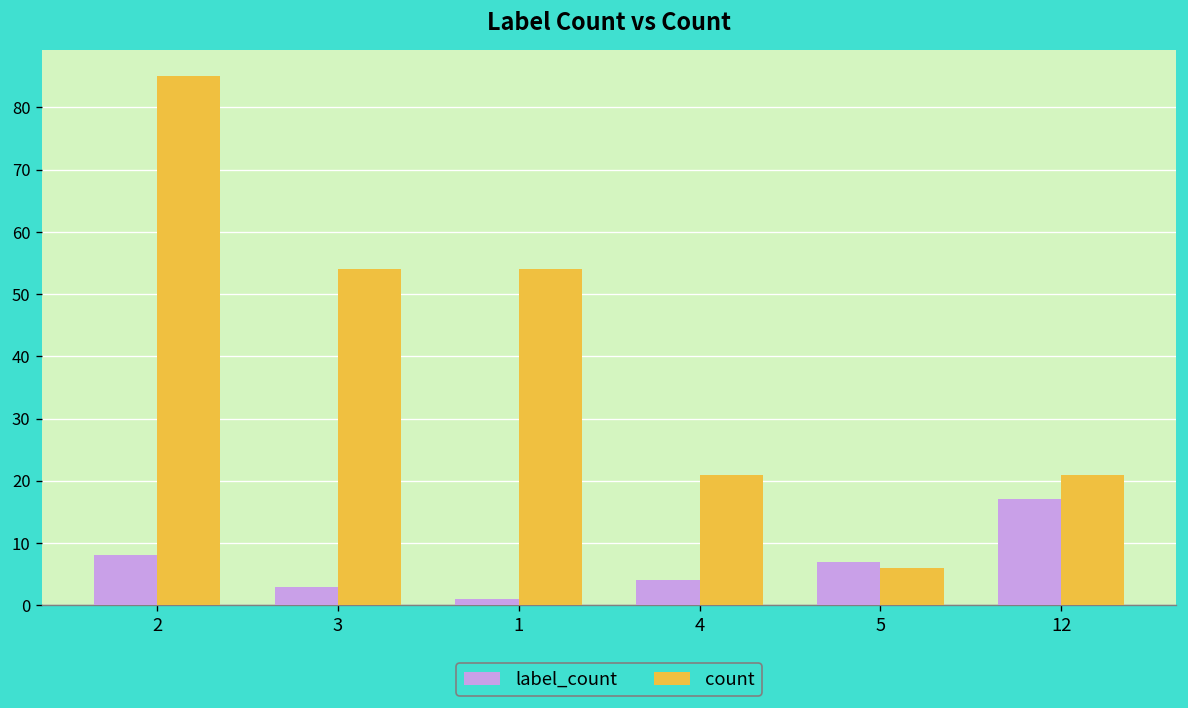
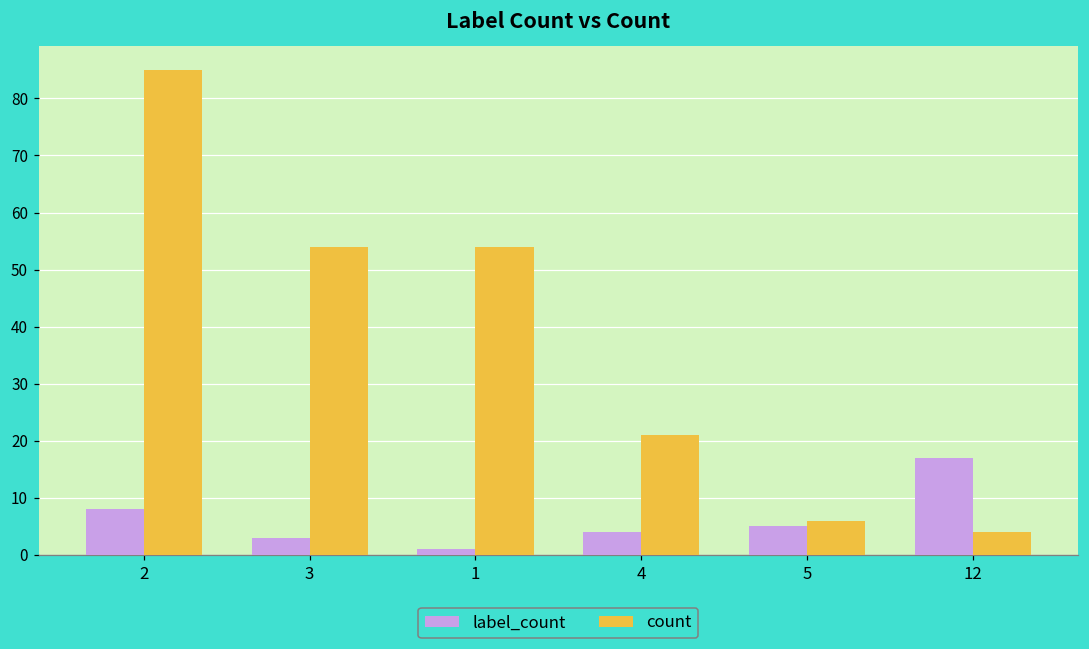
label_count, 5: 7 -> 5
count, 12: 21 -> 4
